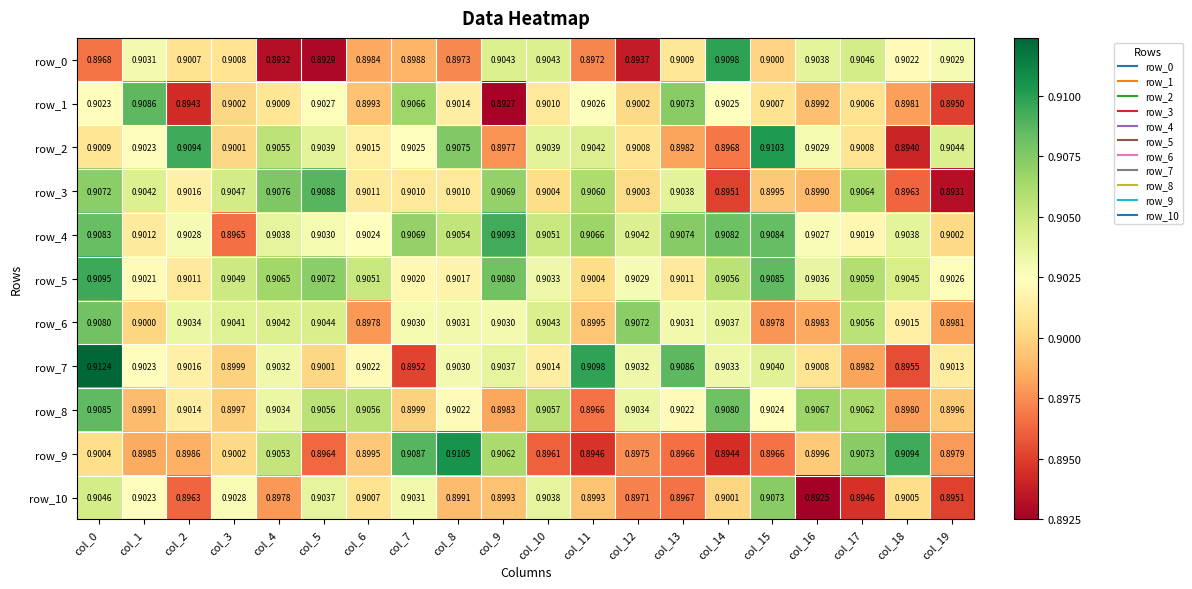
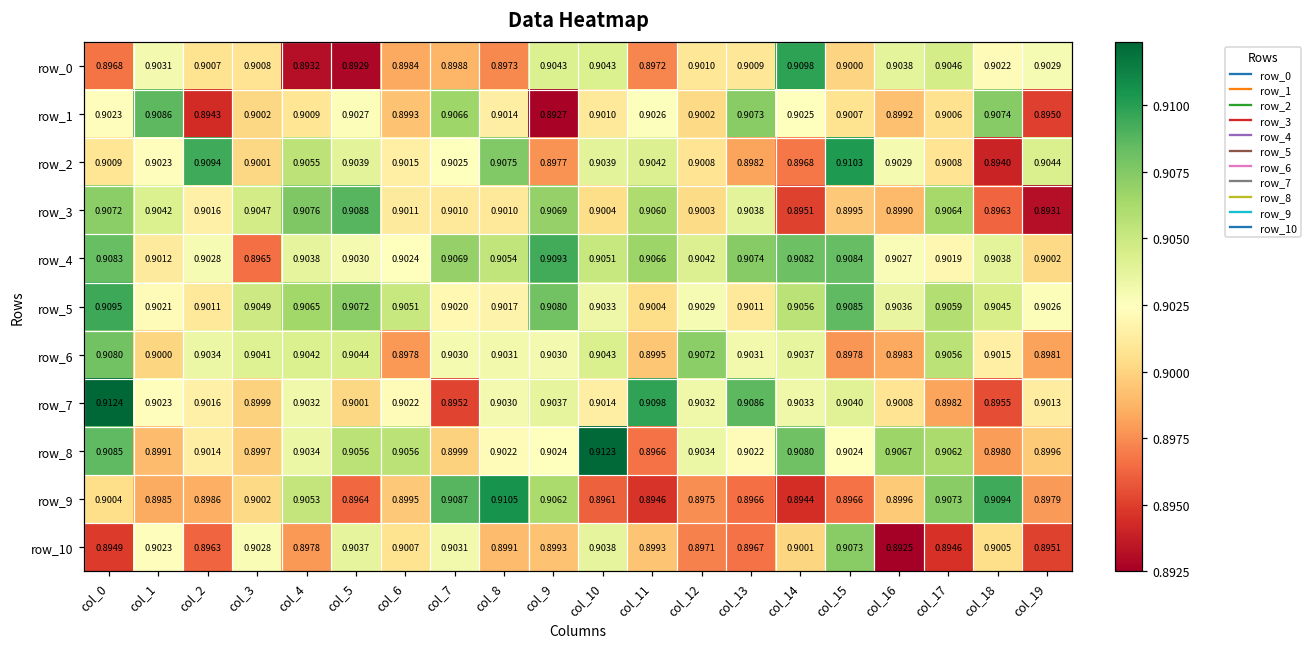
row_0, col_12: 0.8937 -> 0.9010
row_1, col_18: 0.8981 -> 0.9074
row_8, col_9: 0.8983 -> 0.9024
row_8, col_10: 0.9057 -> 0.9123
row_10, col_0: 0.9046 -> 0.8949
